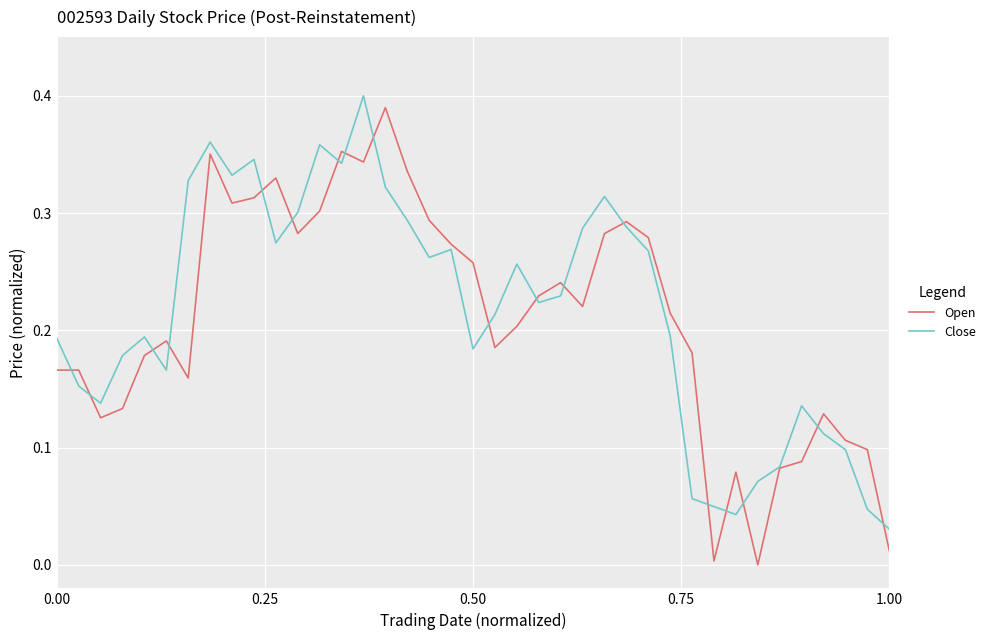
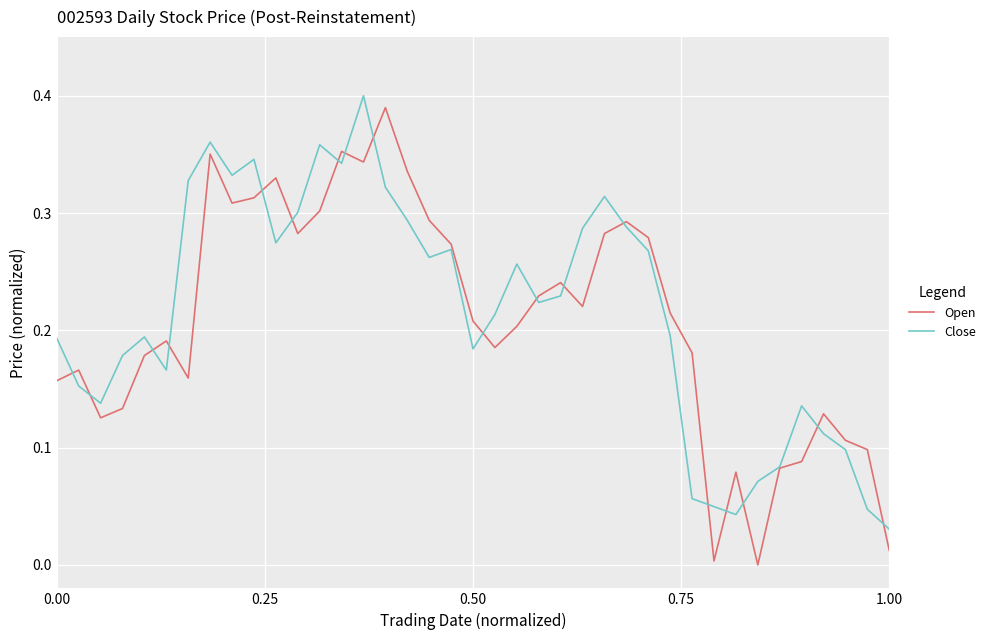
Open, 0.00: 0.166 -> 0.157
Open, 0.50: 0.258 -> 0.208
